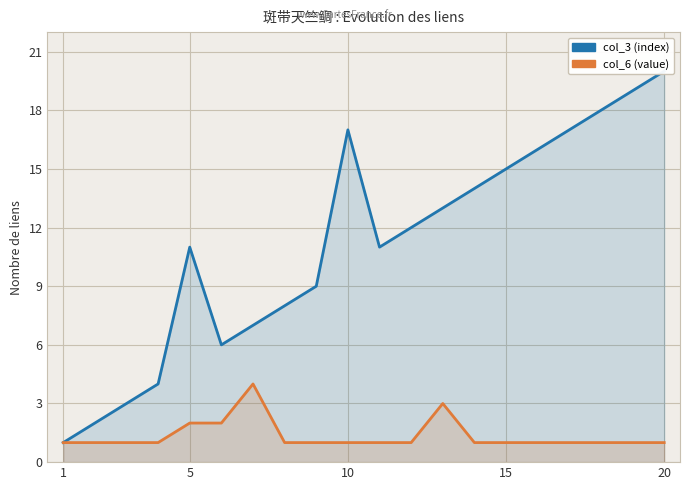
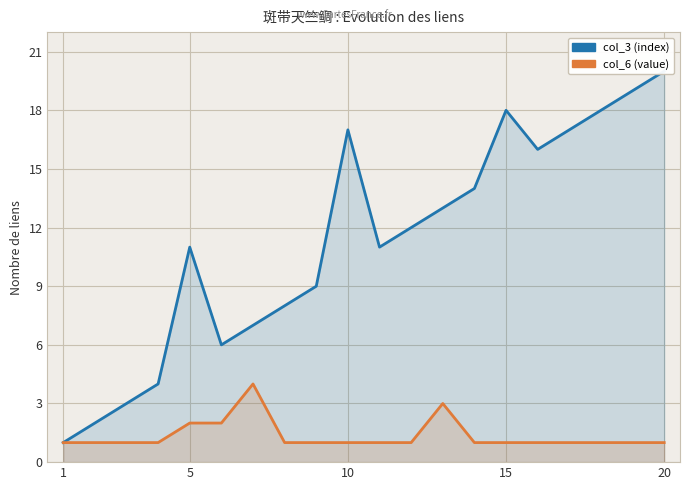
col_3 (index), 15: 15 -> 18
